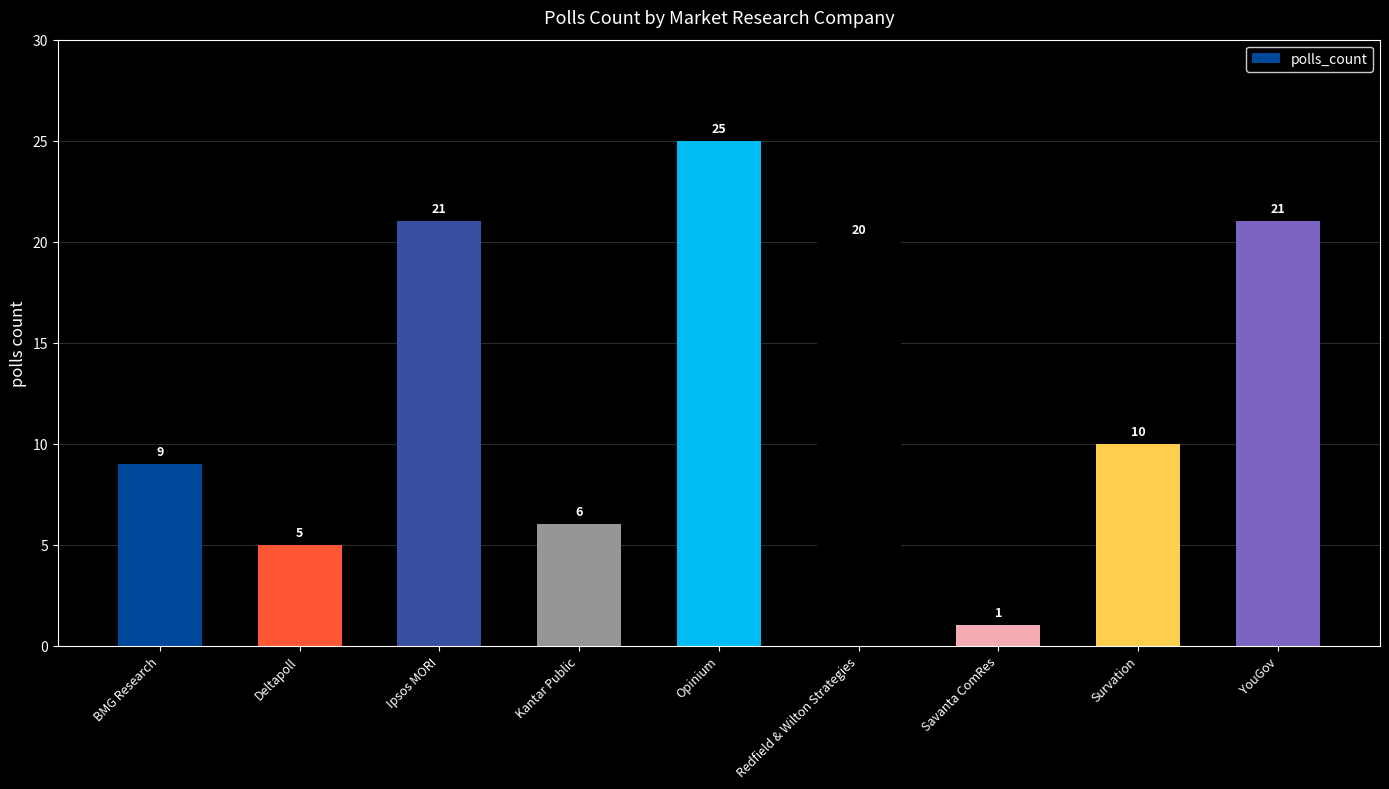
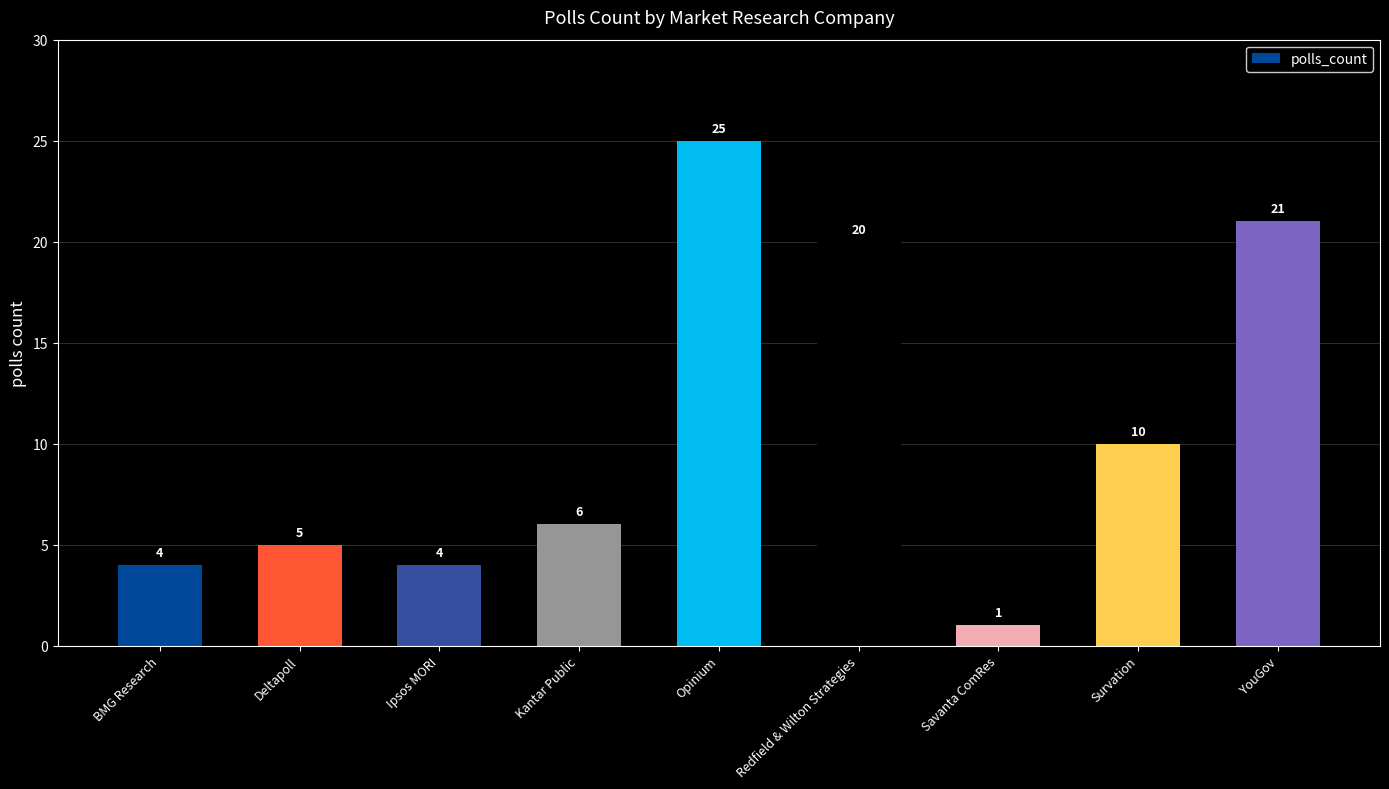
BMG Research: 9 -> 4
Ipsos MORI: 21 -> 4
